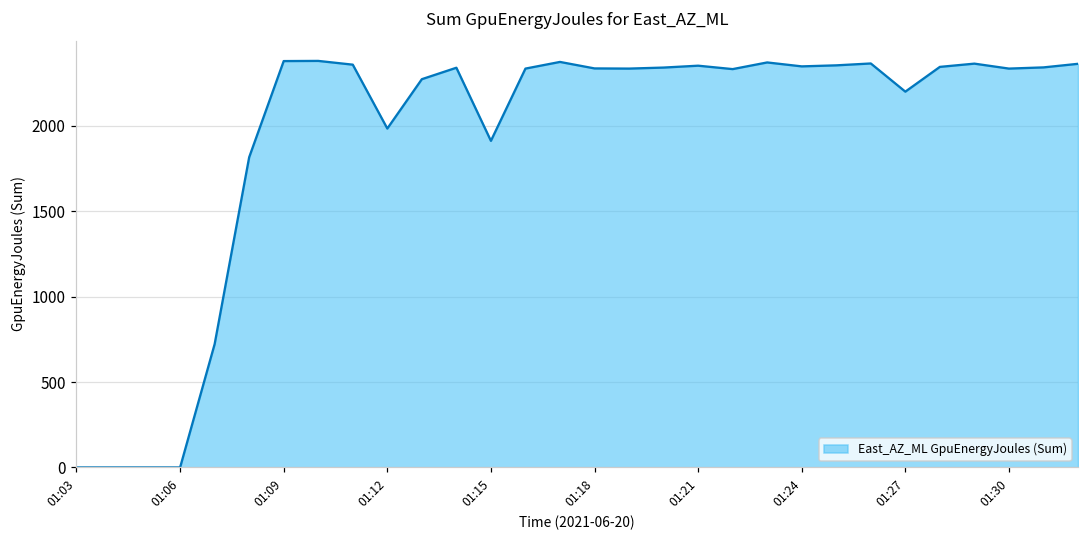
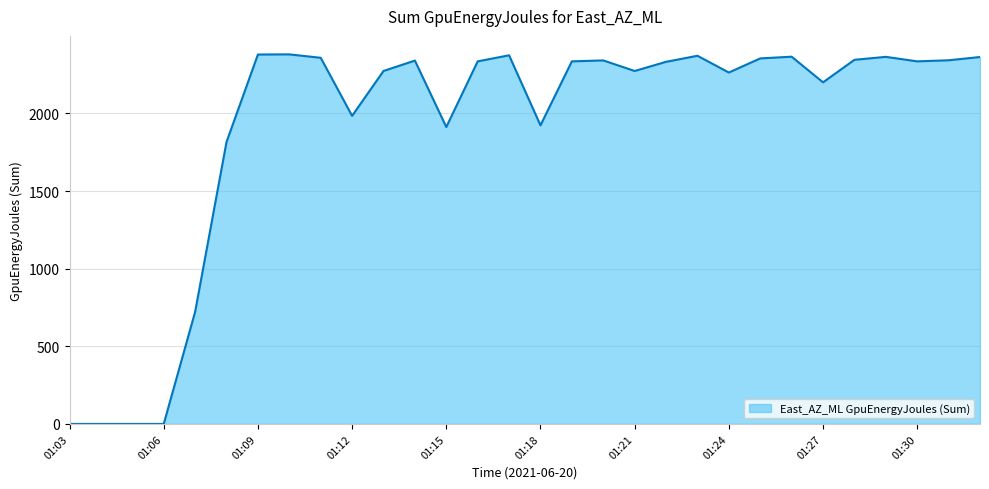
01:18: 2340 -> 1920
01:21: 2350 -> 2270
01:24: 2350 -> 2260
